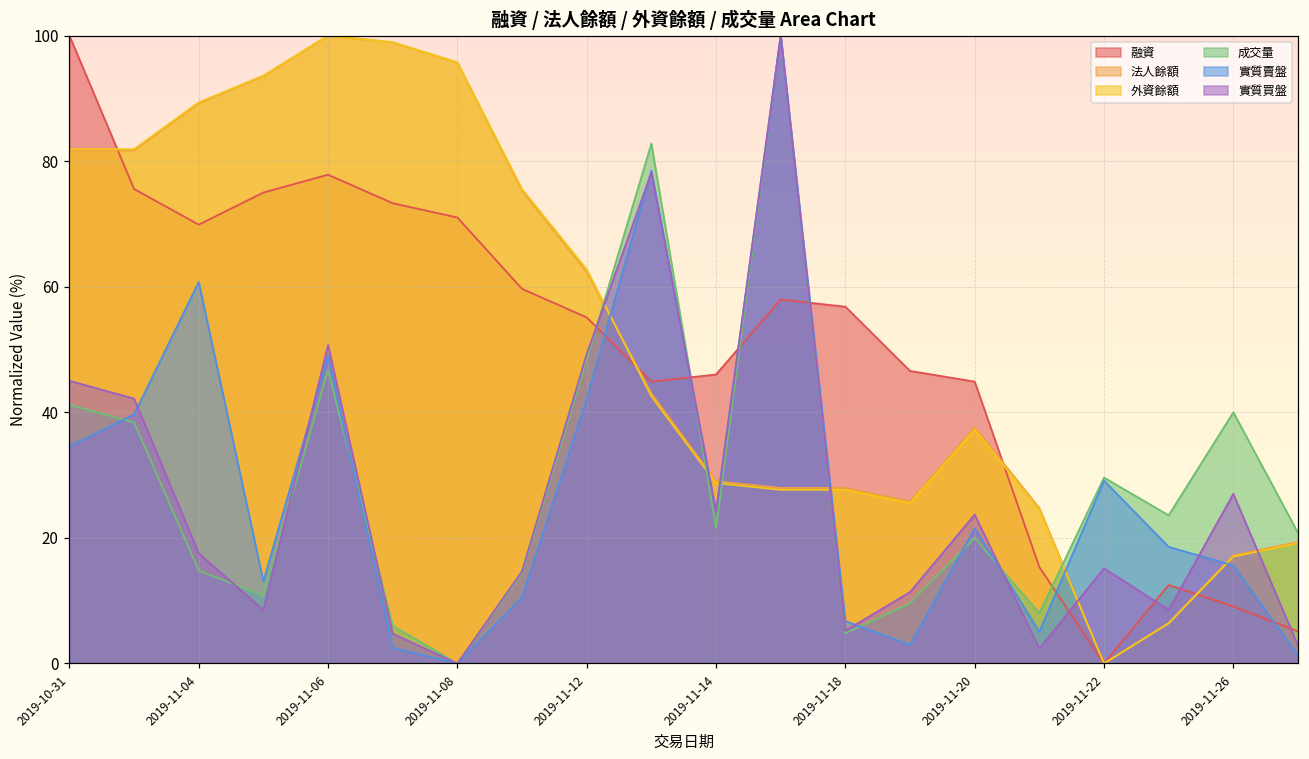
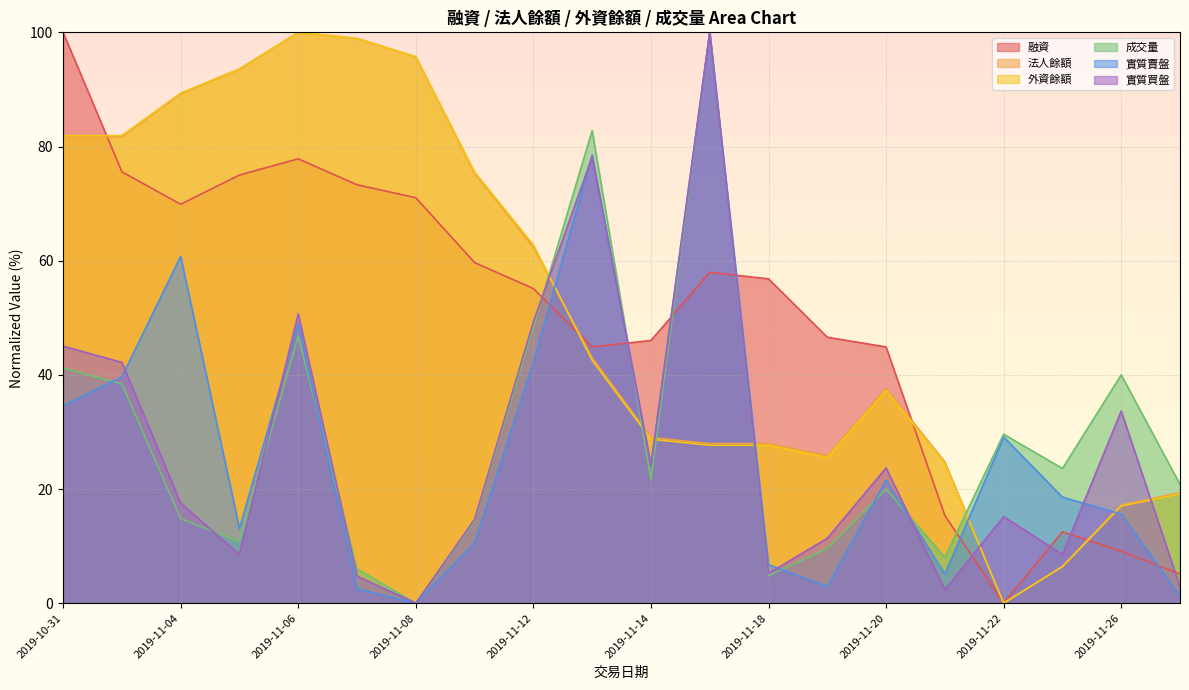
實質買盤, 2019-11-26: 27 -> 34
